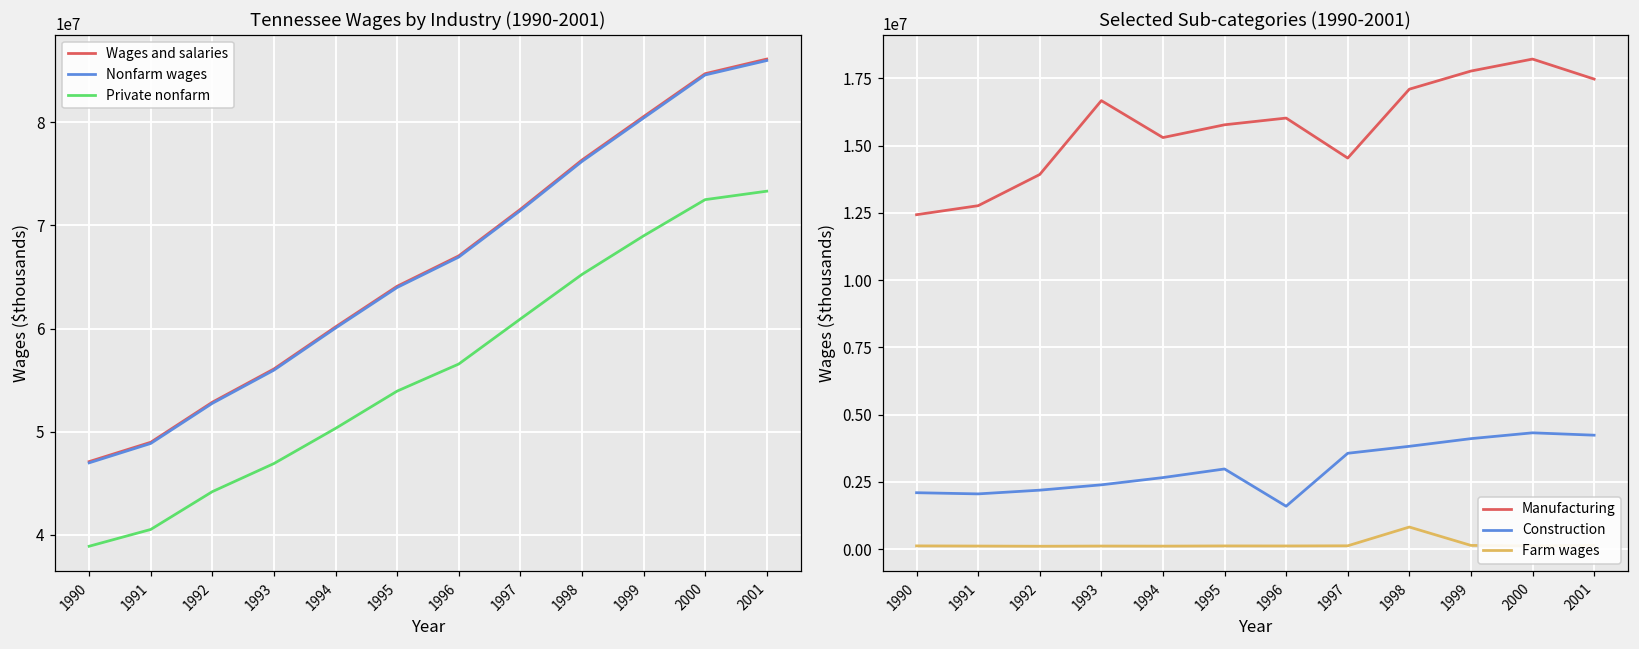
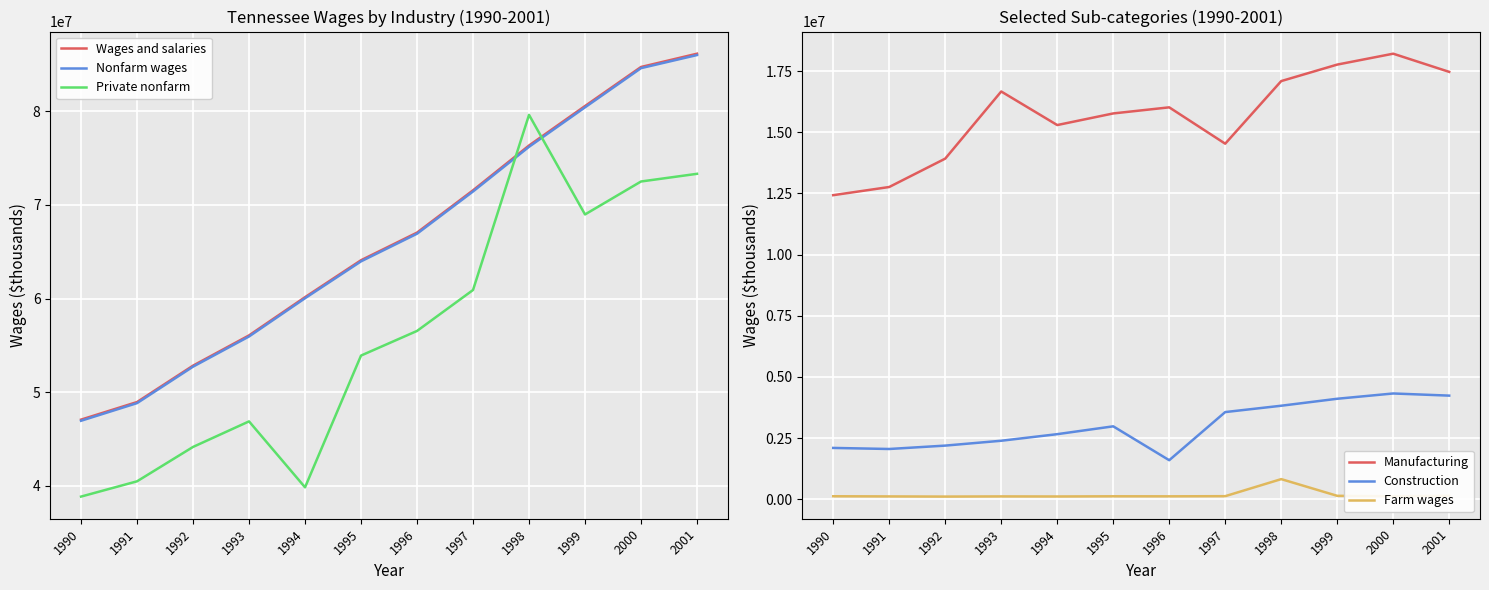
Tennessee Wages by Industry (1990-2001), Private nonfarm, 1994: 50000000 -> 40000000
Tennessee Wages by Industry (1990-2001), Private nonfarm, 1998: 65000000 -> 80000000
